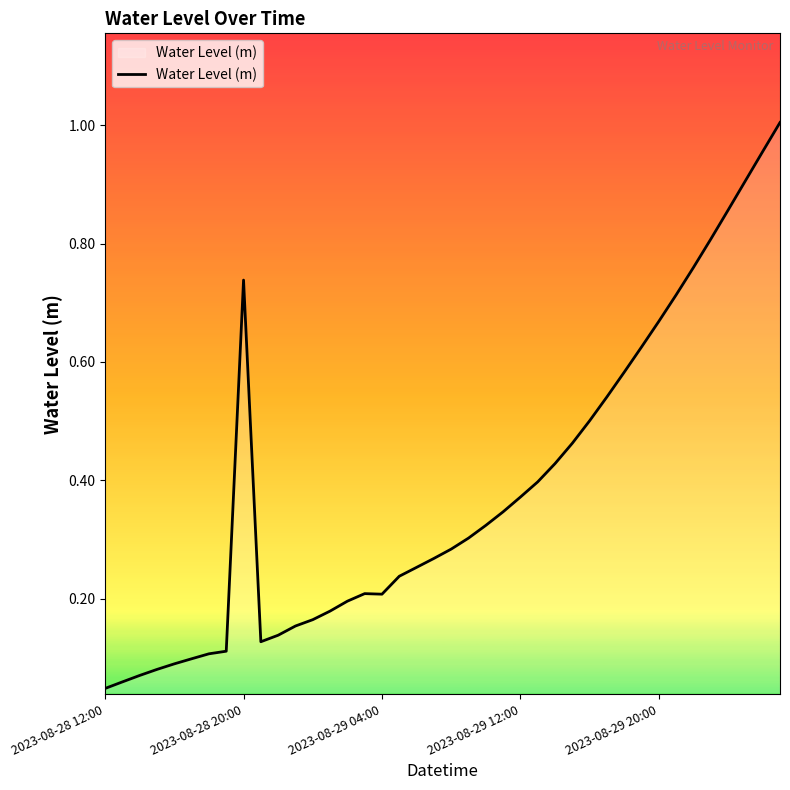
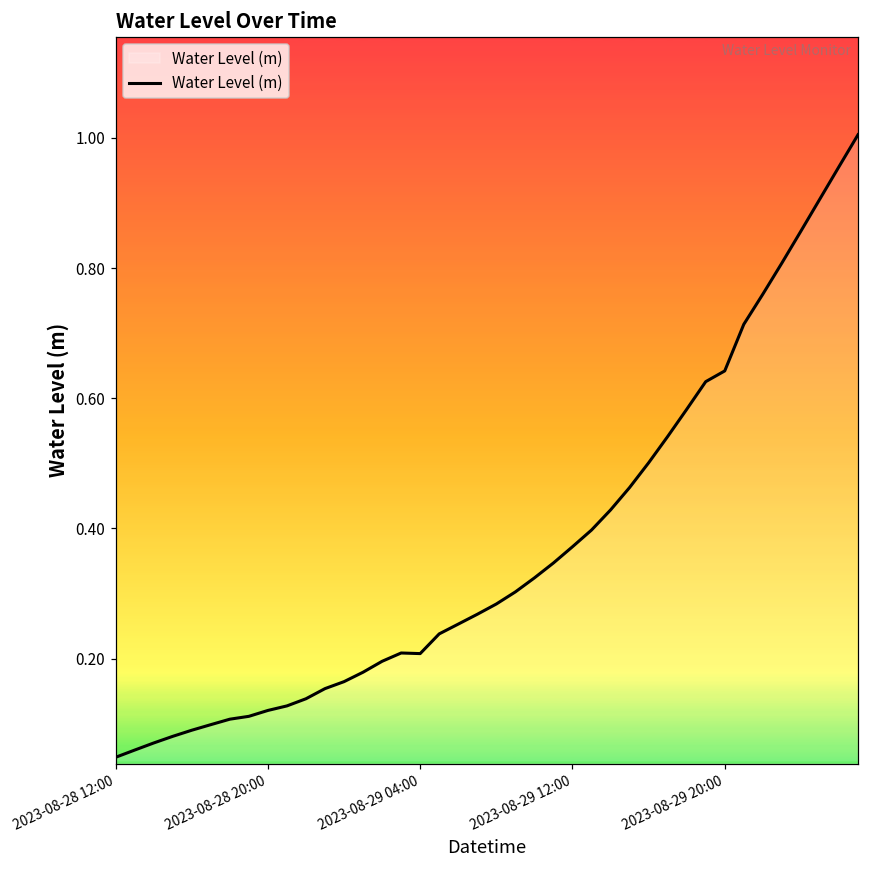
2023-08-28 20:00: 0.74 -> 0.12
2023-08-29 20:00: 0.67 -> 0.64
